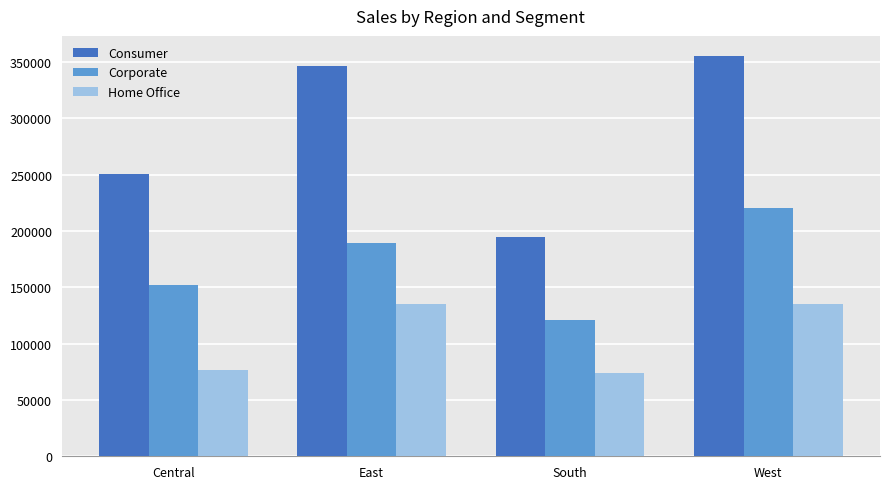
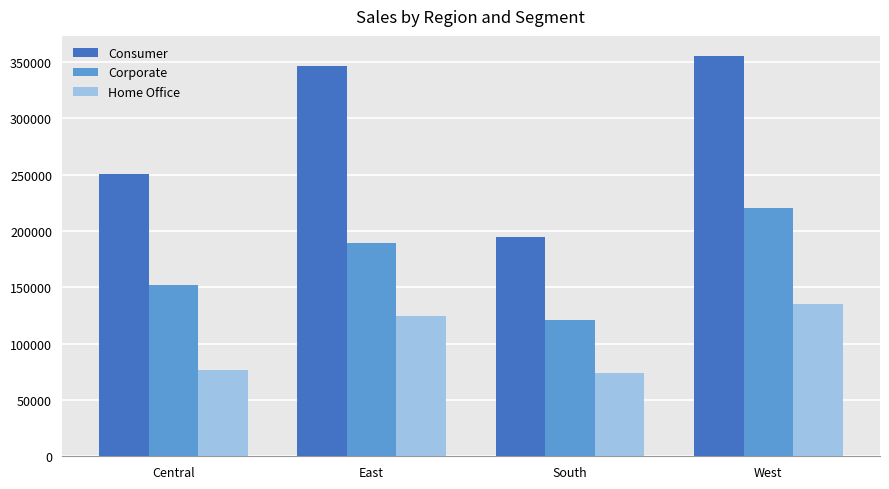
Home Office, East: 135000 -> 124000
